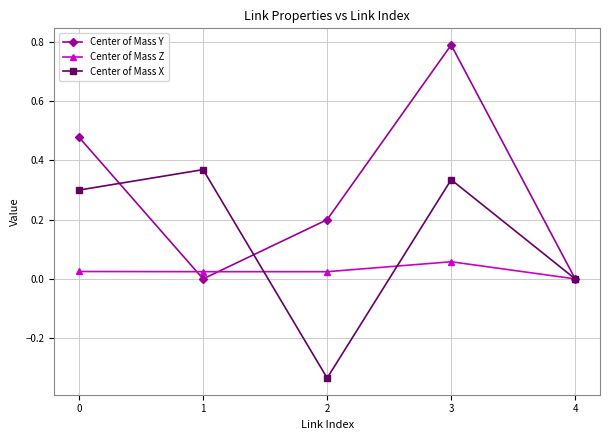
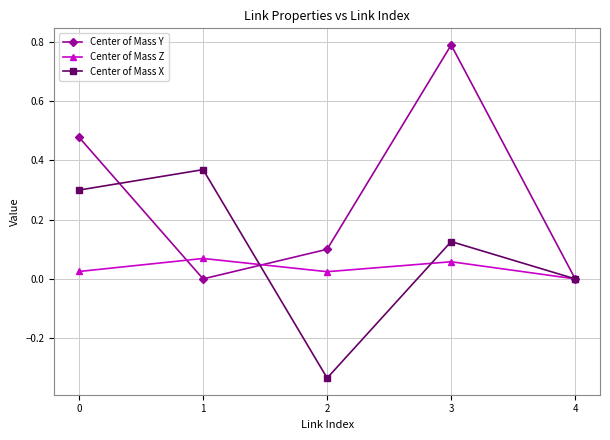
Center of Mass Z, 1: 0.02 -> 0.07
Center of Mass Y, 2: 0.2 -> 0.1
Center of Mass X, 3: 0.34 -> 0.13
